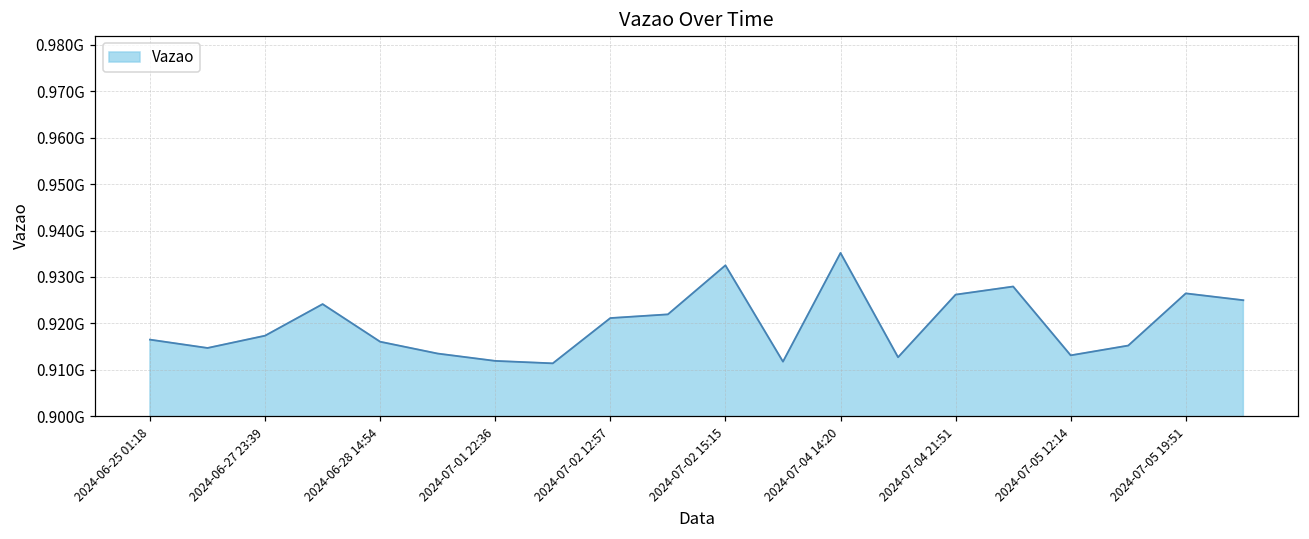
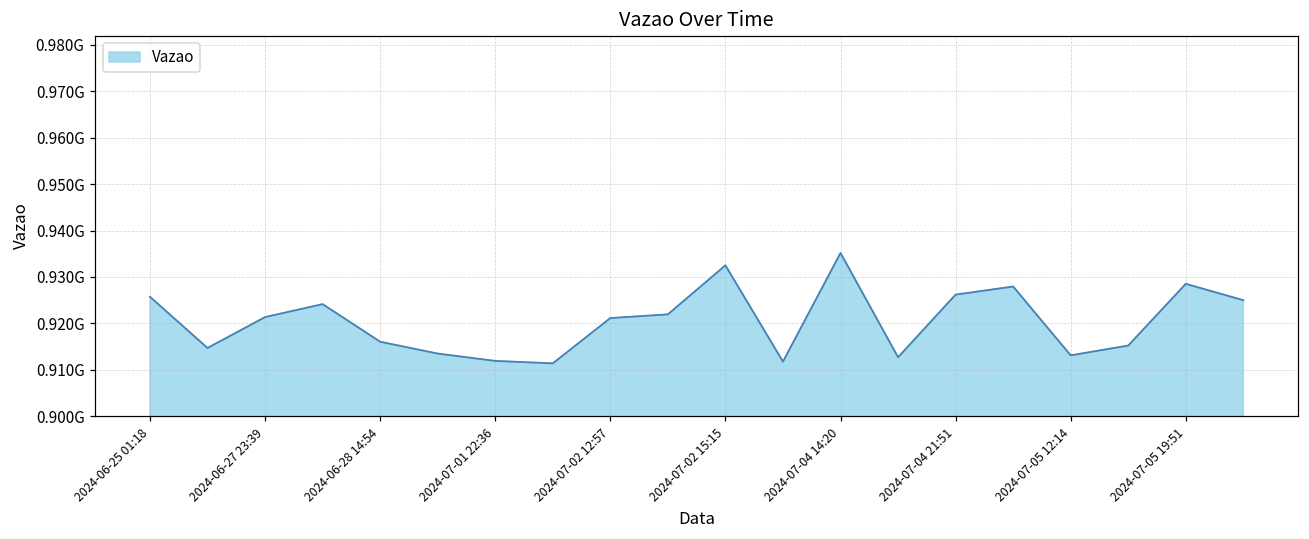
2024-06-25 01:18: 917000000 -> 926000000
2024-06-27 23:39: 917000000 -> 921000000
2024-07-05 19:51: 926000000 -> 929000000
